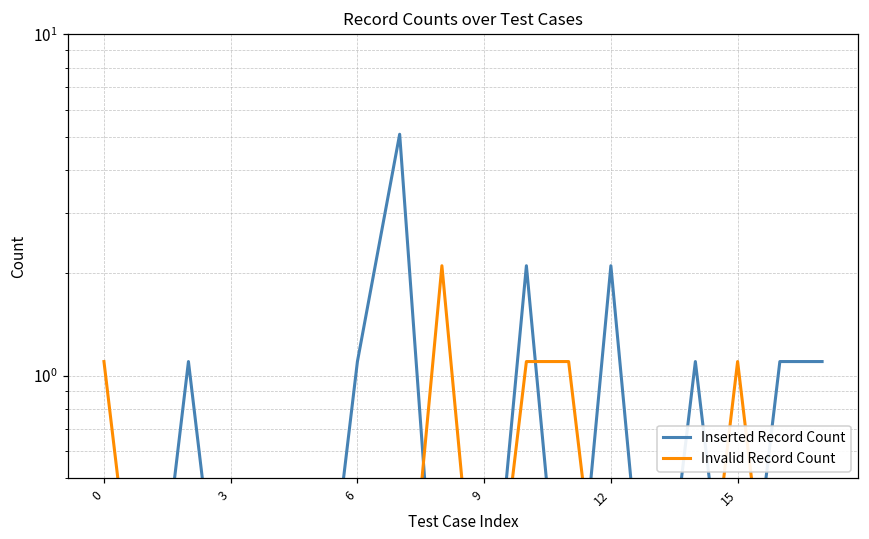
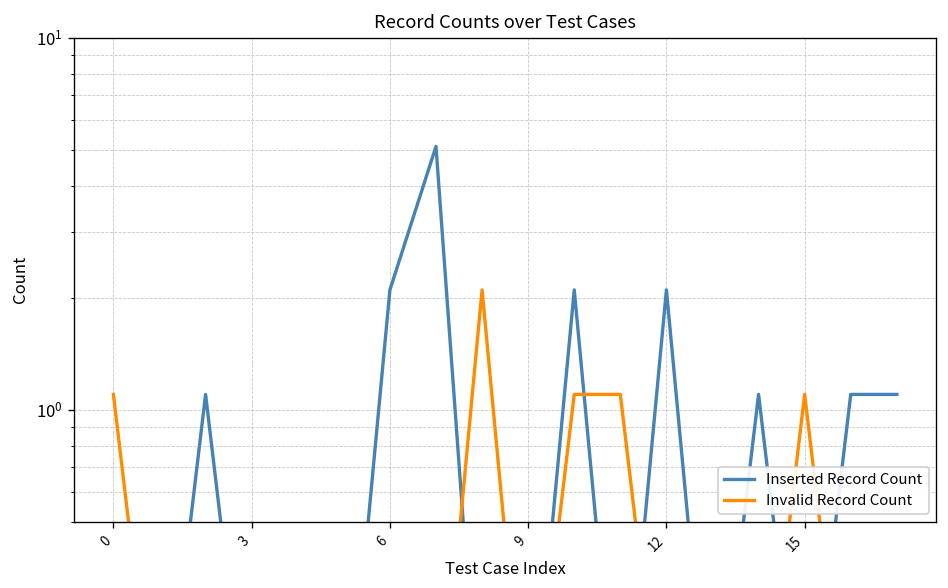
Inserted Record Count, 6: 1.10 -> 2.1
